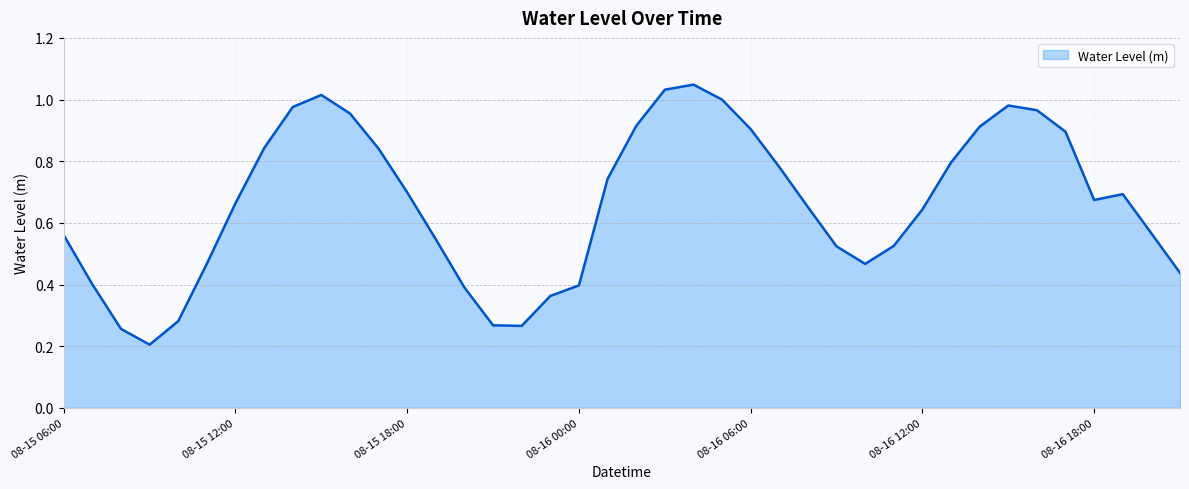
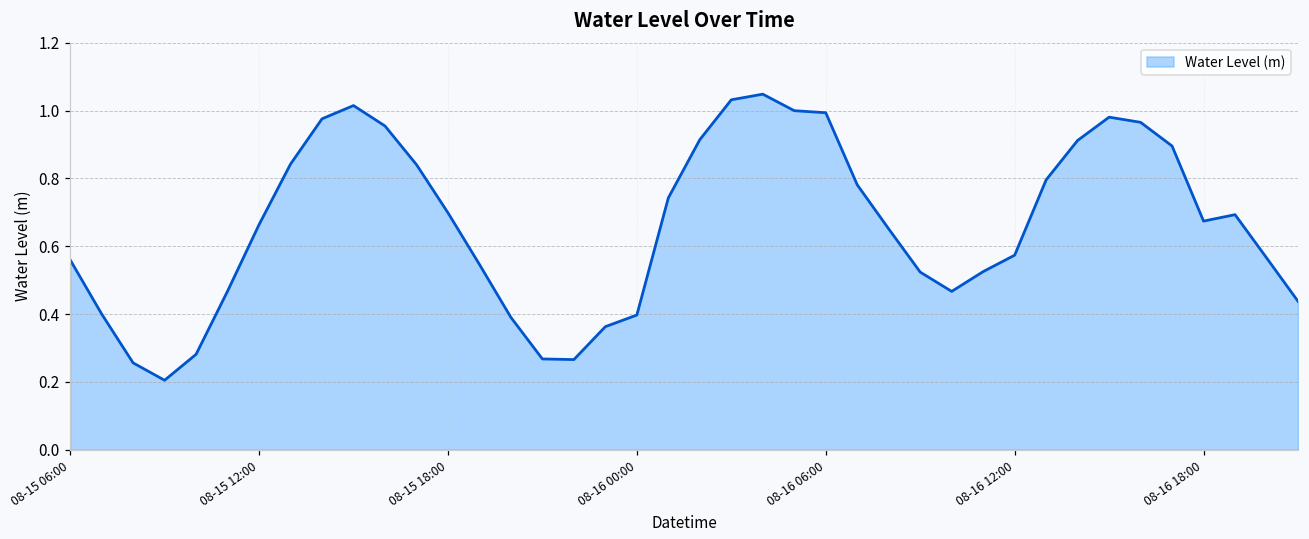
08-16 06:00: 0.90 -> 0.99
08-16 12:00: 0.64 -> 0.57
